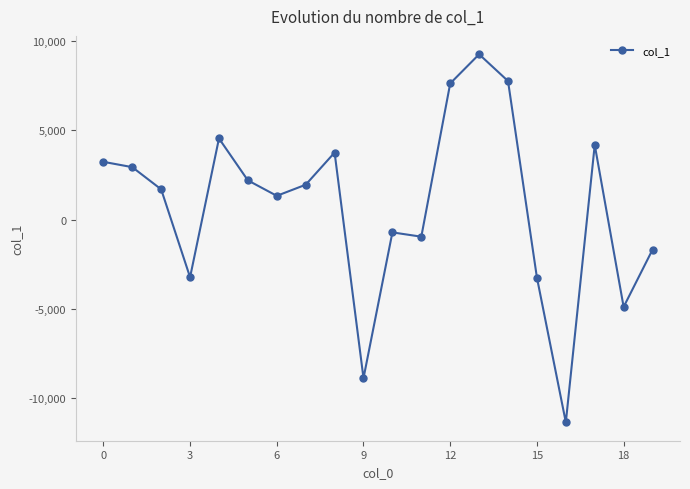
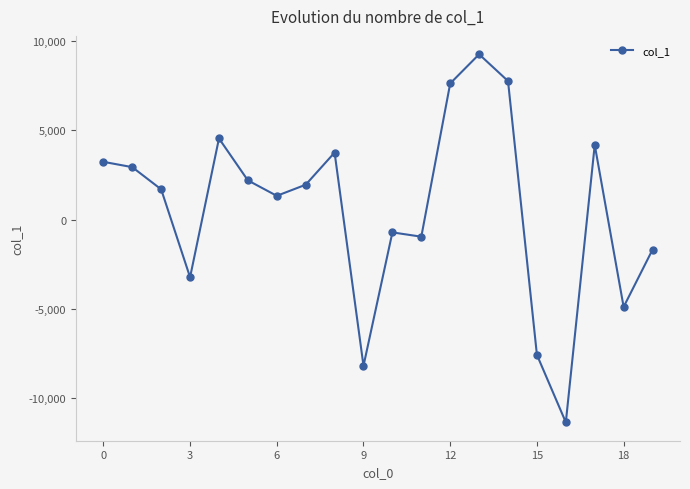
9: -8,900 -> -8,200
15: -3,200 -> -7,600
